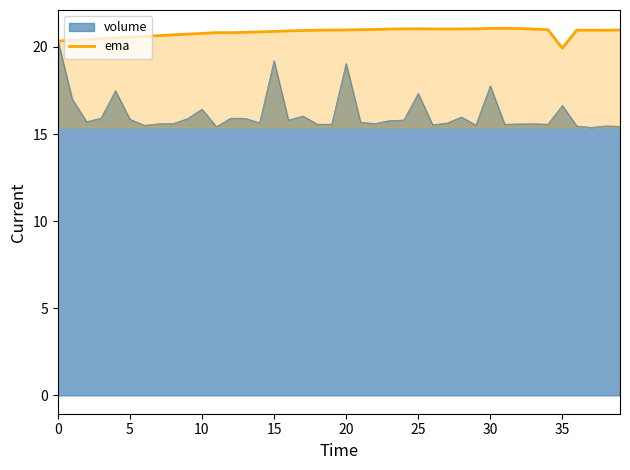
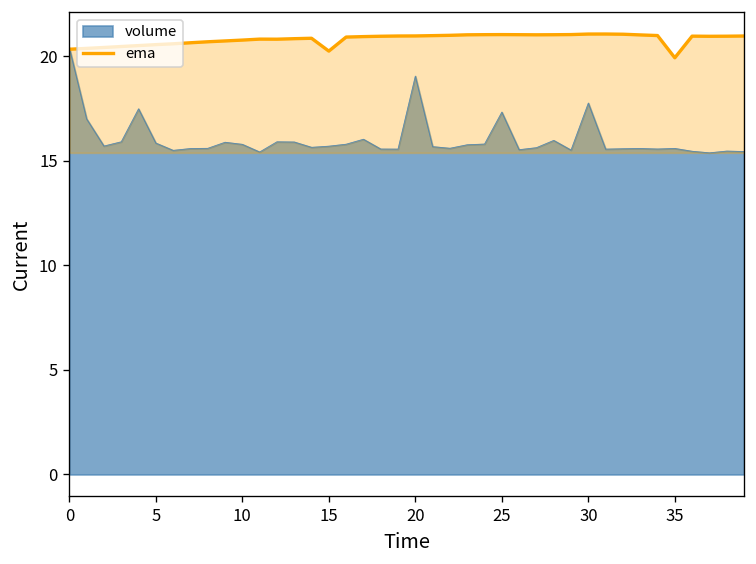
volume, 10: 16.4 -> 15.8
volume, 15: 19.2 -> 15.7
ema, 15: 20.9 -> 20.3
volume, 35: 16.6 -> 15.6
